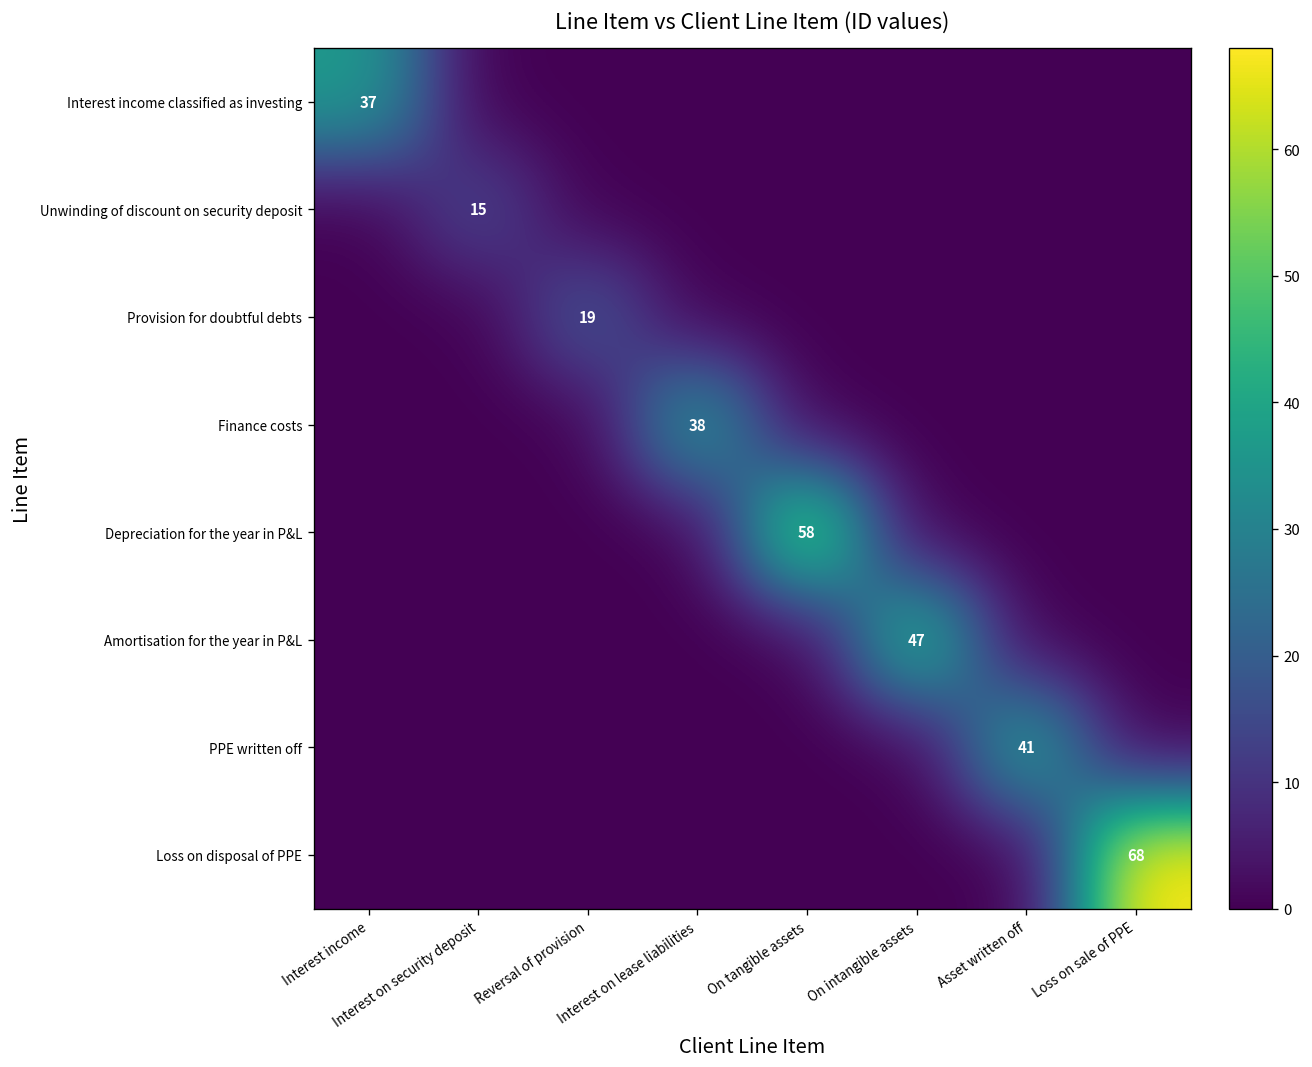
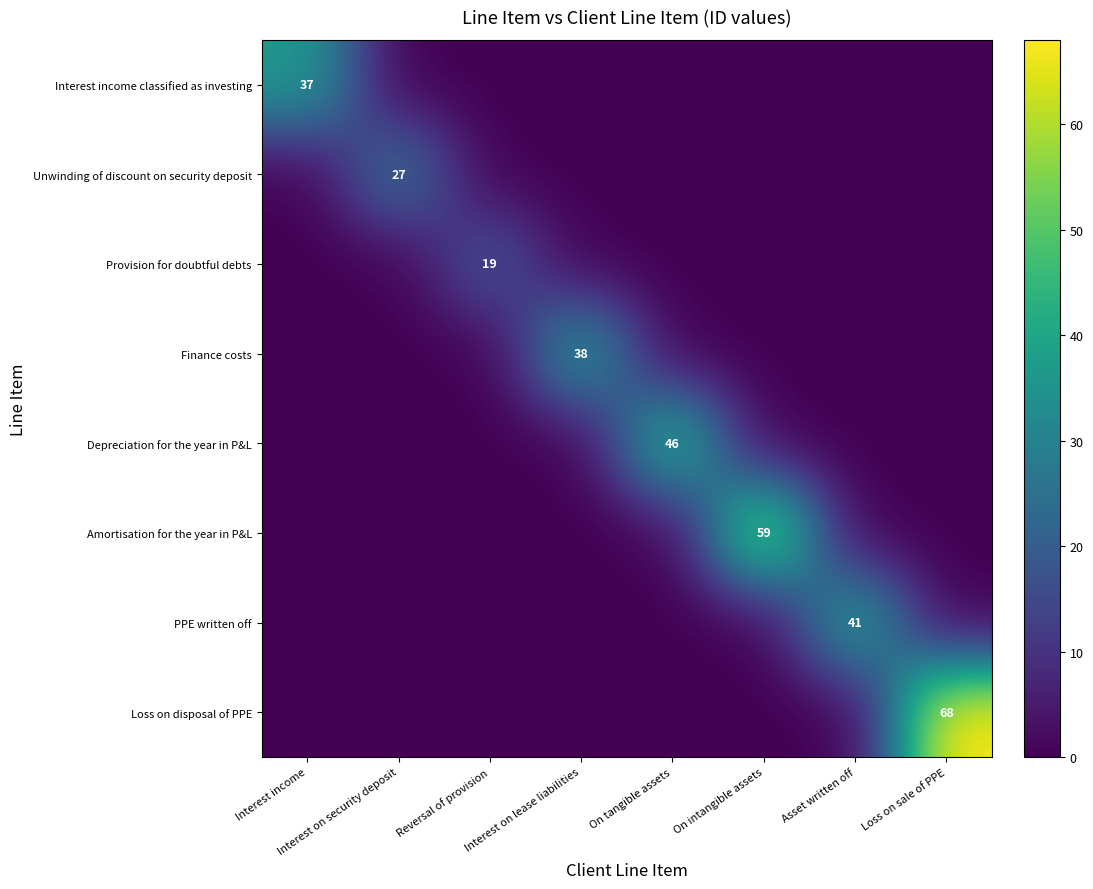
Unwinding of discount on security deposit, Interest on security deposit: 15 -> 27
Depreciation for the year in P&L, On tangible assets: 58 -> 46
Amortisation for the year in P&L, On intangible assets: 47 -> 59
